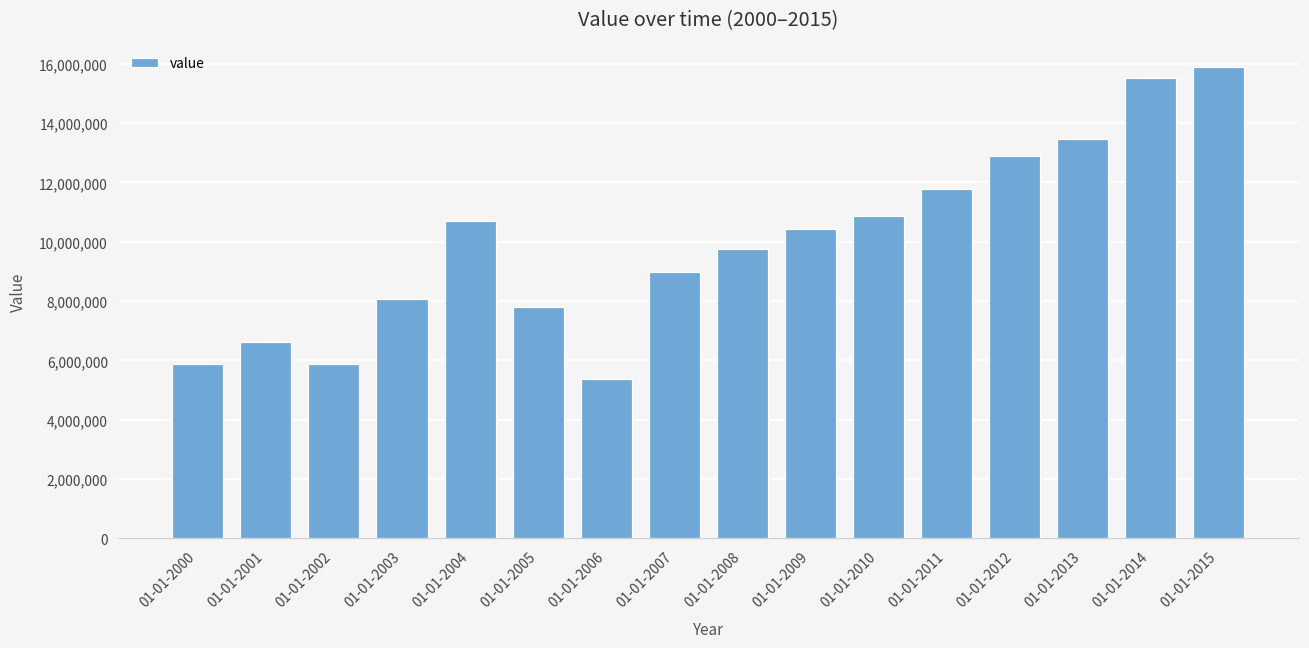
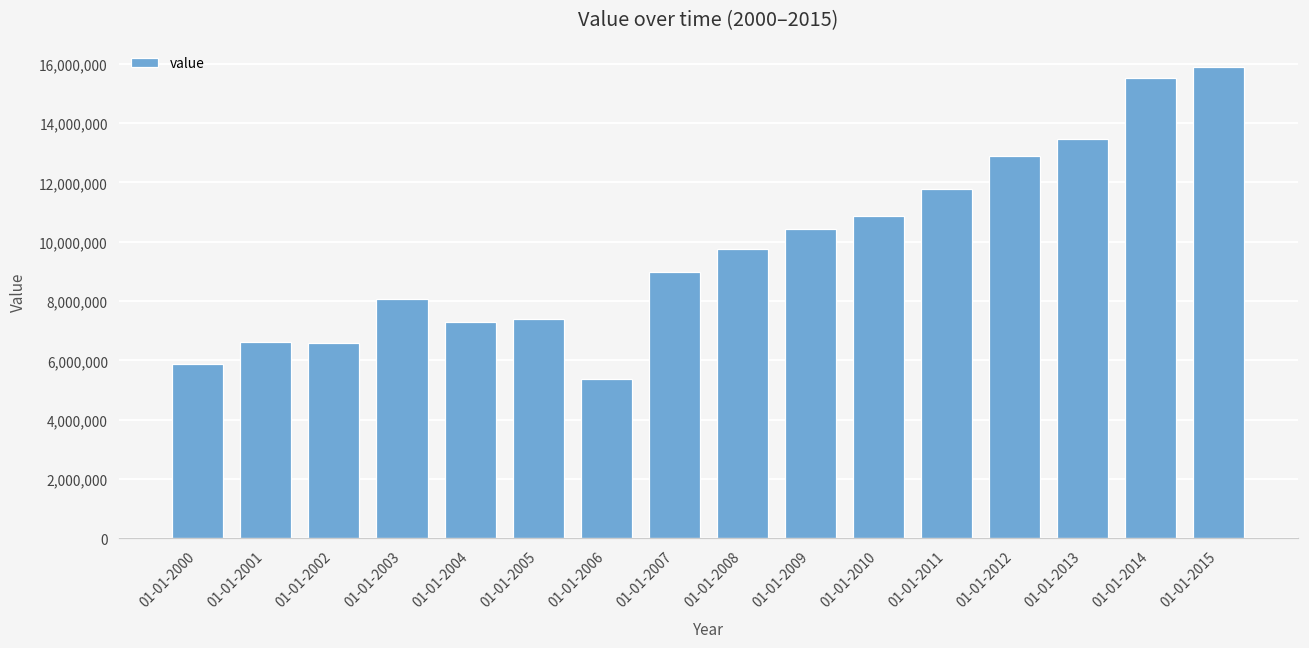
01-01-2002: 5,900,000 -> 6,600,000
01-01-2004: 10,700,000 -> 7,300,000
01-01-2005: 7,800,000 -> 7,400,000
